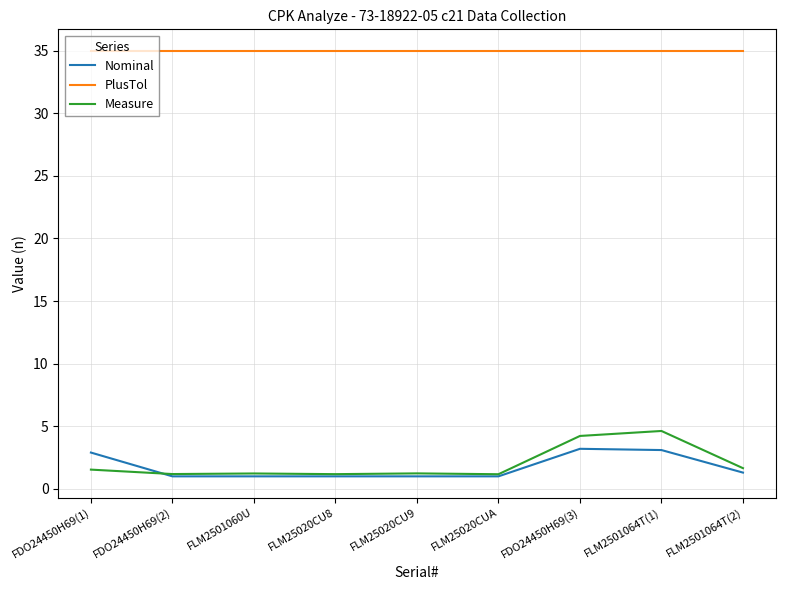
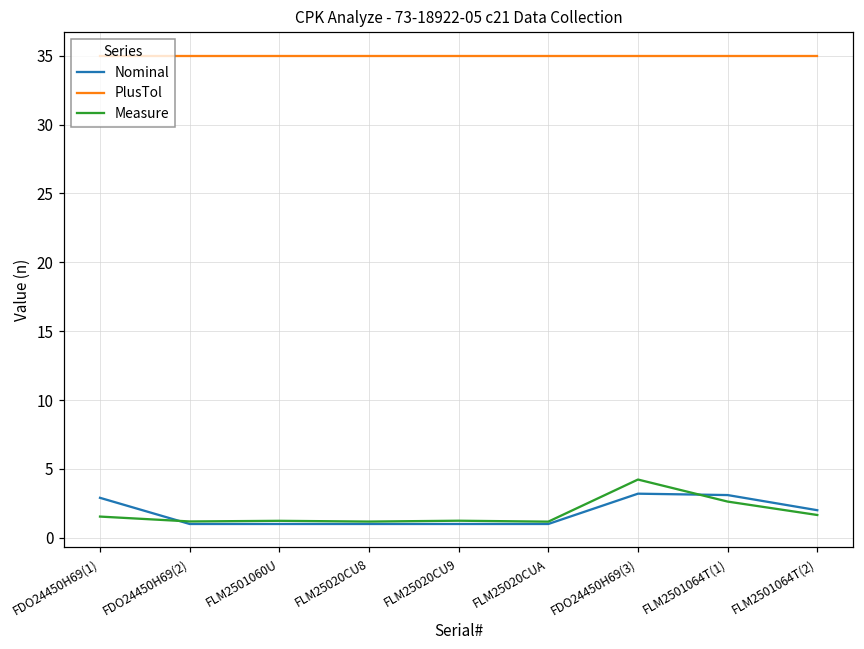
Measure, FLM2501064T(1): 4.6 -> 2.6
Nominal, FLM2501064T(2): 1.3 -> 2.0
